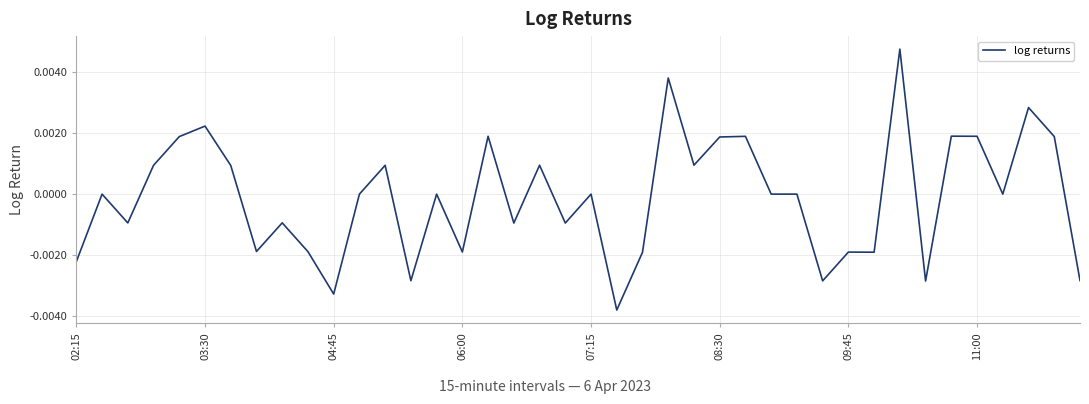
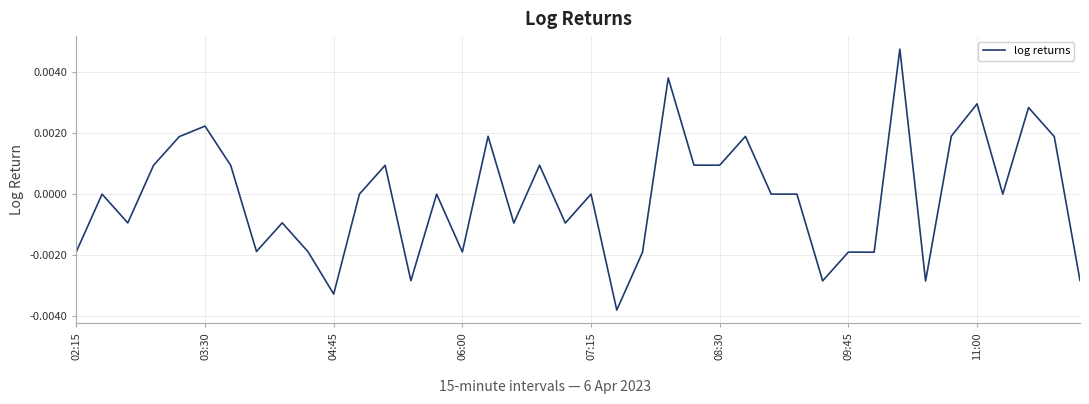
02:15: -0.0022 -> -0.0019
08:30: 0.0019 -> 0.0010
11:00: 0.0019 -> 0.0030
